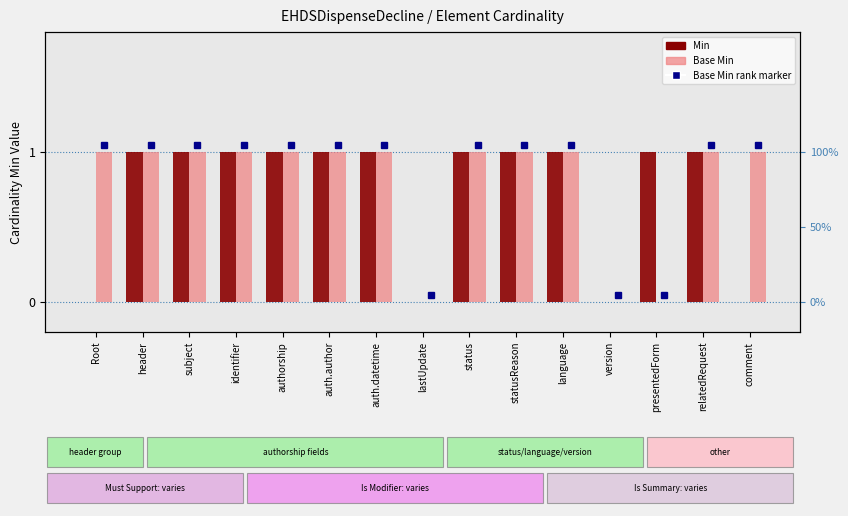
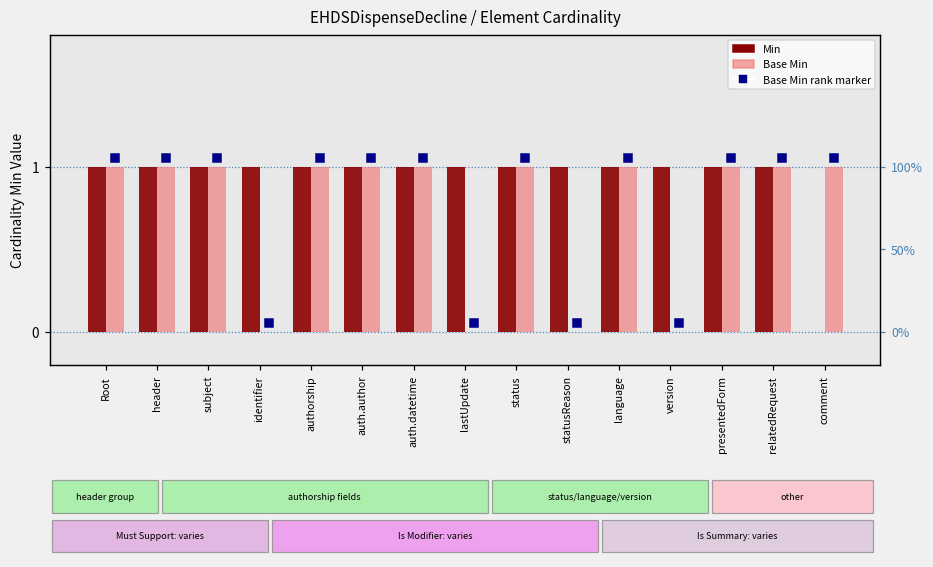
Min, Root: 0 -> 1
Base Min, identifier: 1 -> 0
Min, lastUpdate: 0 -> 1
Base Min, statusReason: 1 -> 0
Min, version: 0 -> 1
Base Min, presentedForm: 0 -> 1
